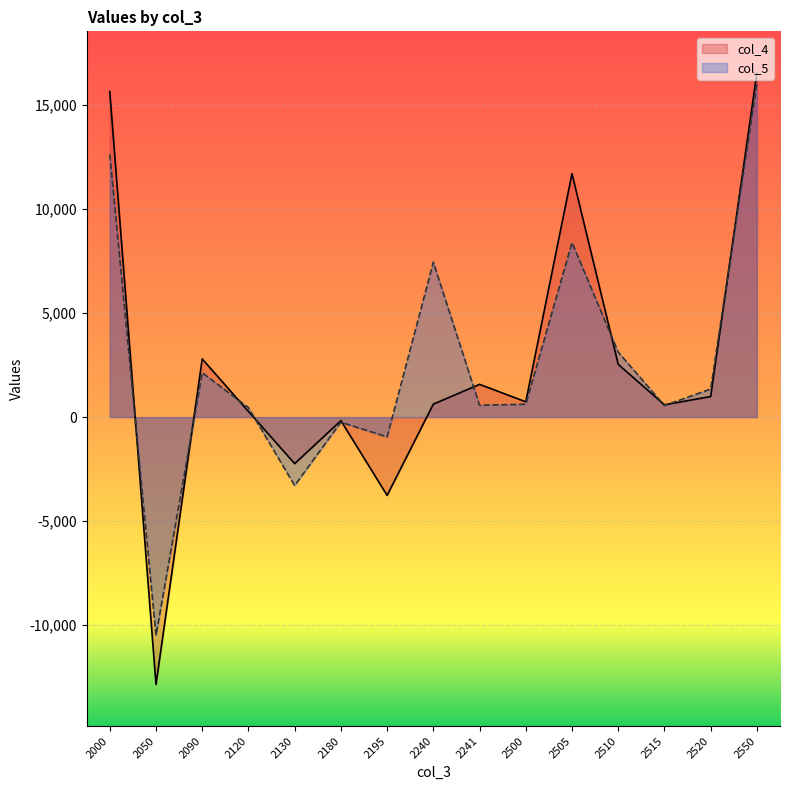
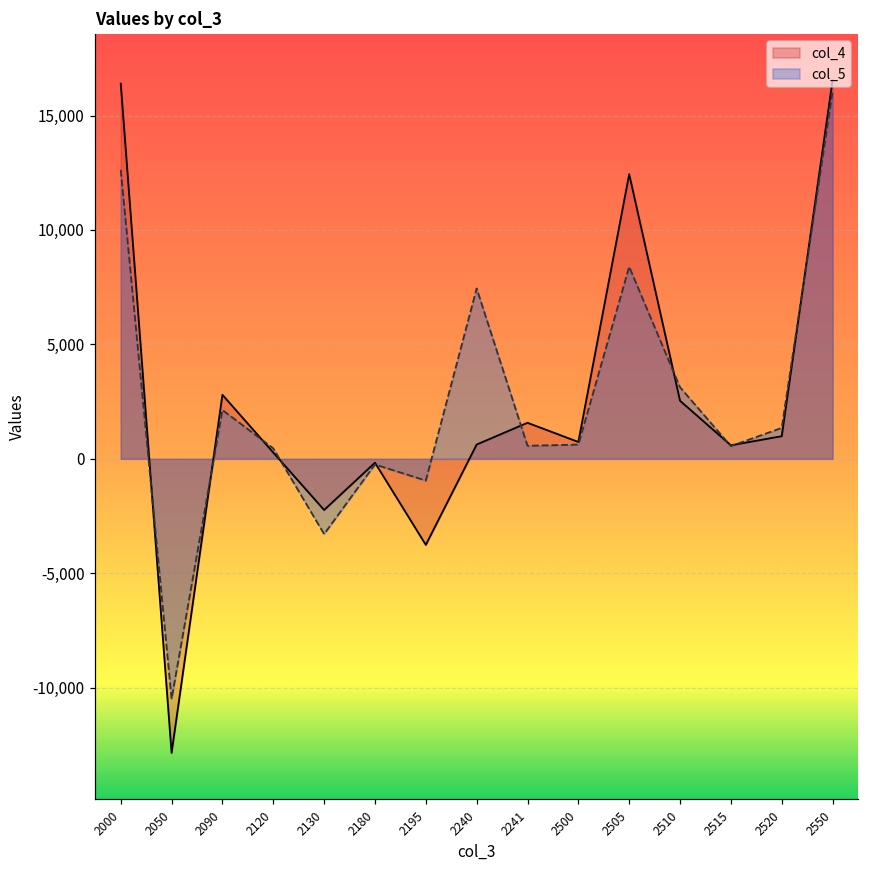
col_4, 2000: 15,600 -> 16,400
col_4, 2505: 11,700 -> 12,400
